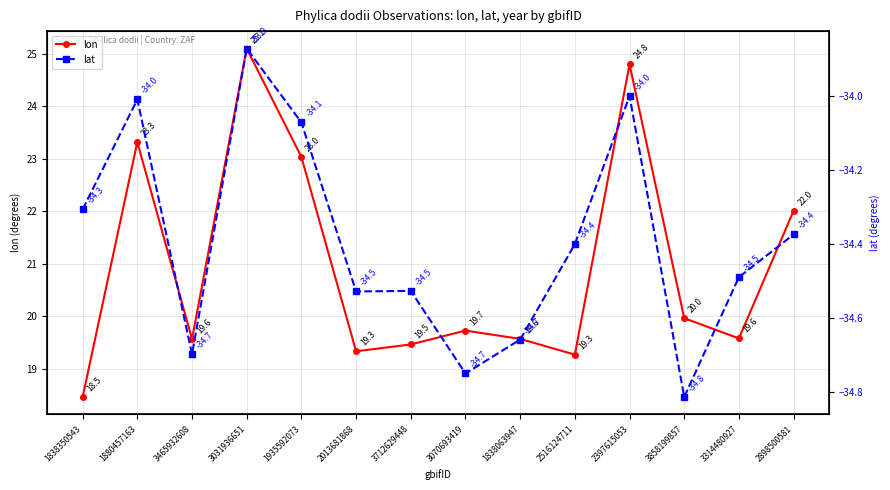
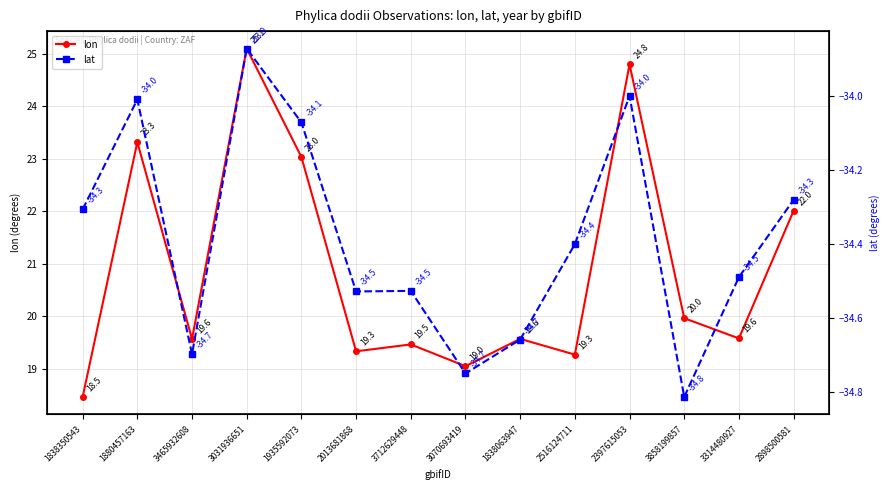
lon, 3070693419: 19.7 -> 19.0
lat, 2898500581: -34.4 -> -34.3
